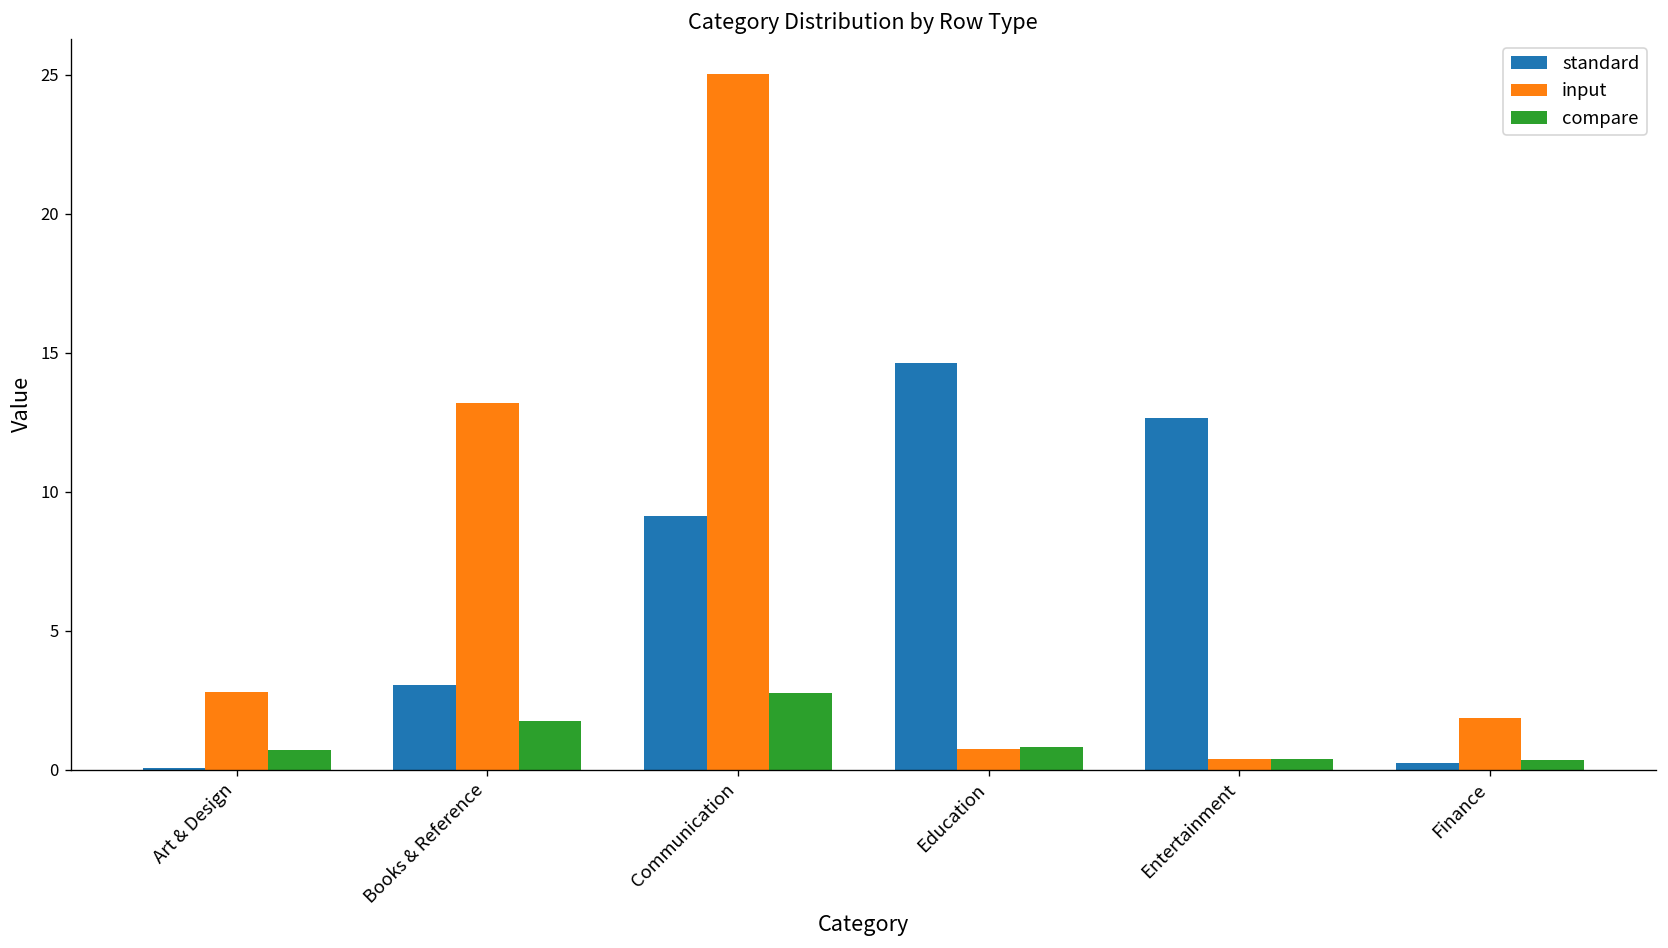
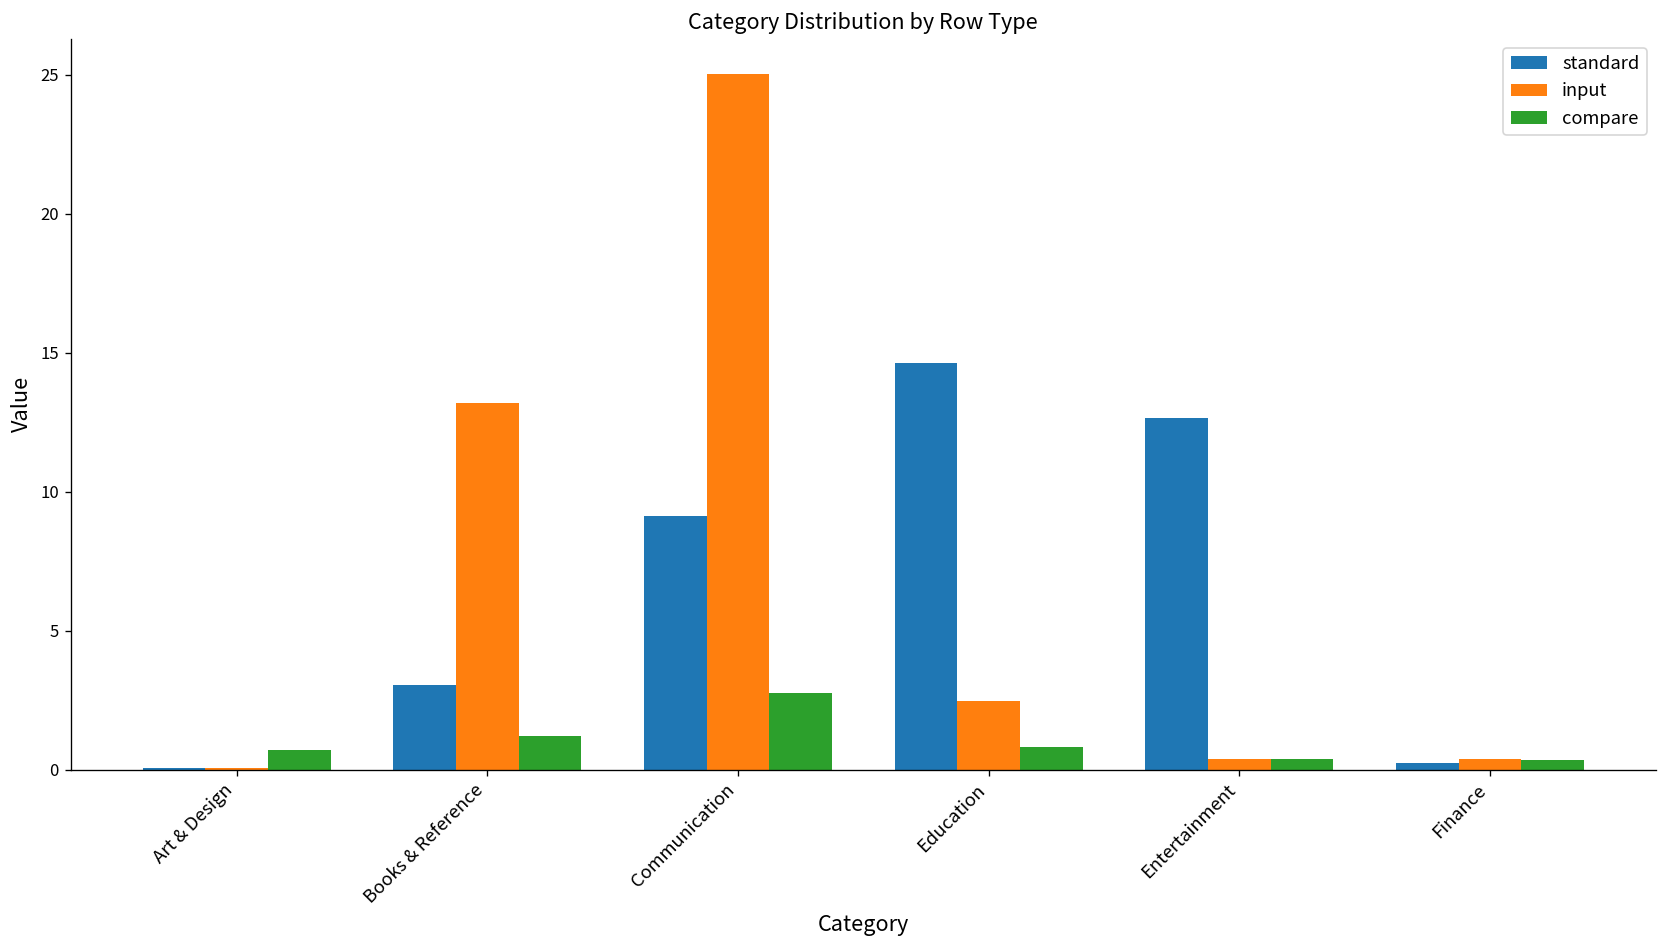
input, Art & Design: 2.8 -> 0.1
compare, Books & Reference: 1.8 -> 1.2
input, Education: 0.7 -> 2.5
input, Finance: 1.8 -> 0.4
